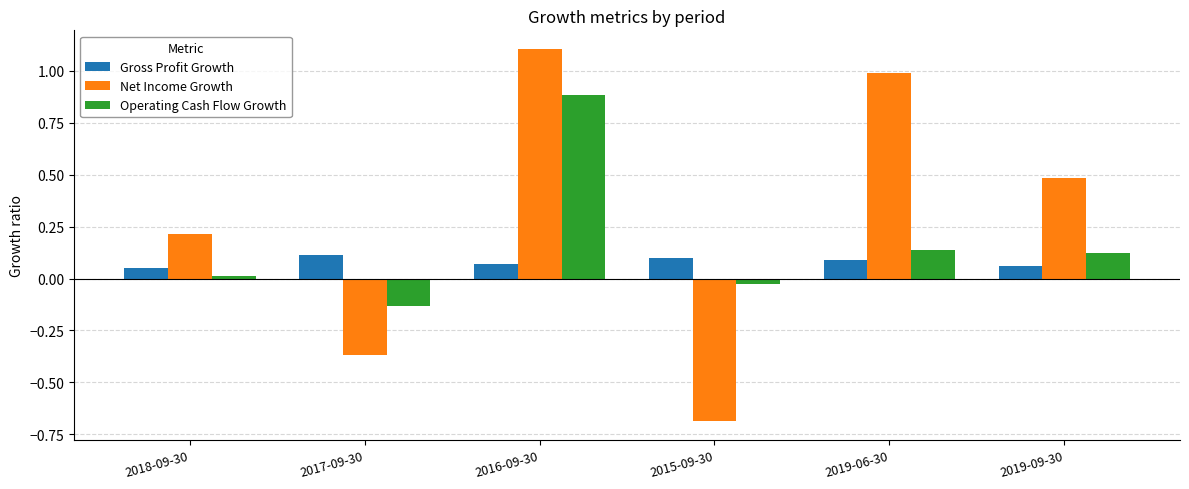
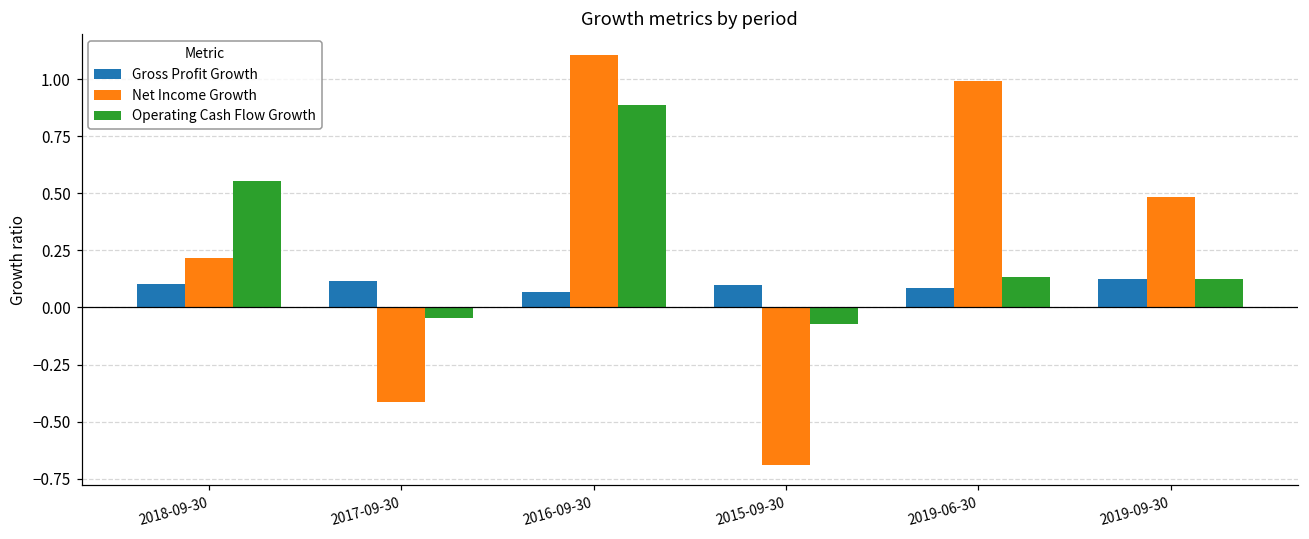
Gross Profit Growth, 2018-09-30: 0.05 -> 0.10
Operating Cash Flow Growth, 2018-09-30: 0.01 -> 0.55
Net Income Growth, 2017-09-30: -0.37 -> -0.41
Operating Cash Flow Growth, 2017-09-30: -0.13 -> -0.04
Operating Cash Flow Growth, 2015-09-30: -0.03 -> -0.07
Gross Profit Growth, 2019-09-30: 0.06 -> 0.12
